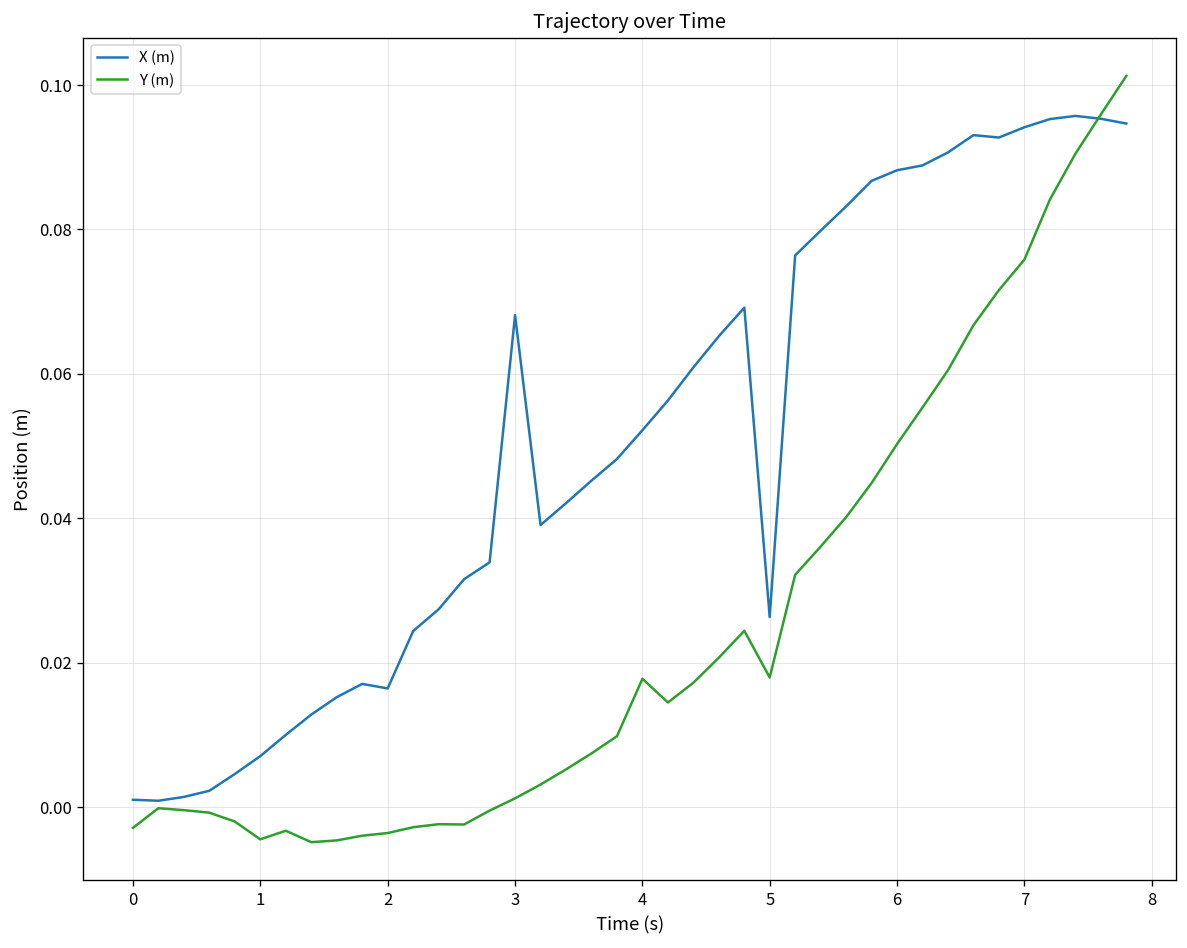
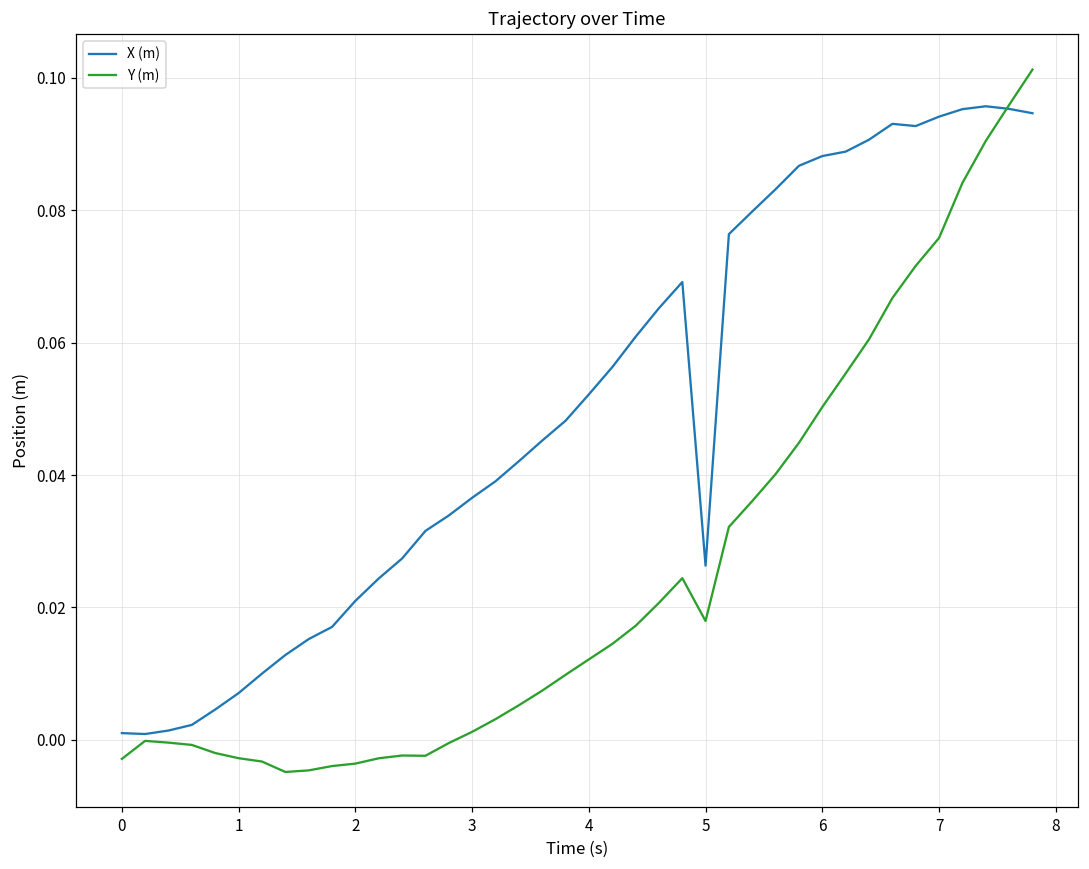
Y (m), 1: -0.004 -> -0.003
X (m), 2: 0.016 -> 0.021
X (m), 3: 0.068 -> 0.037
Y (m), 4: 0.018 -> 0.012
